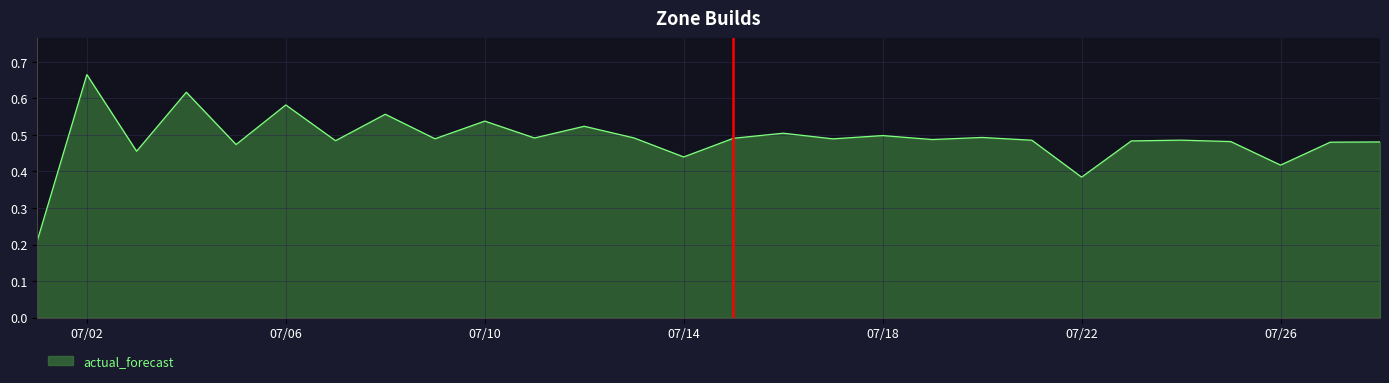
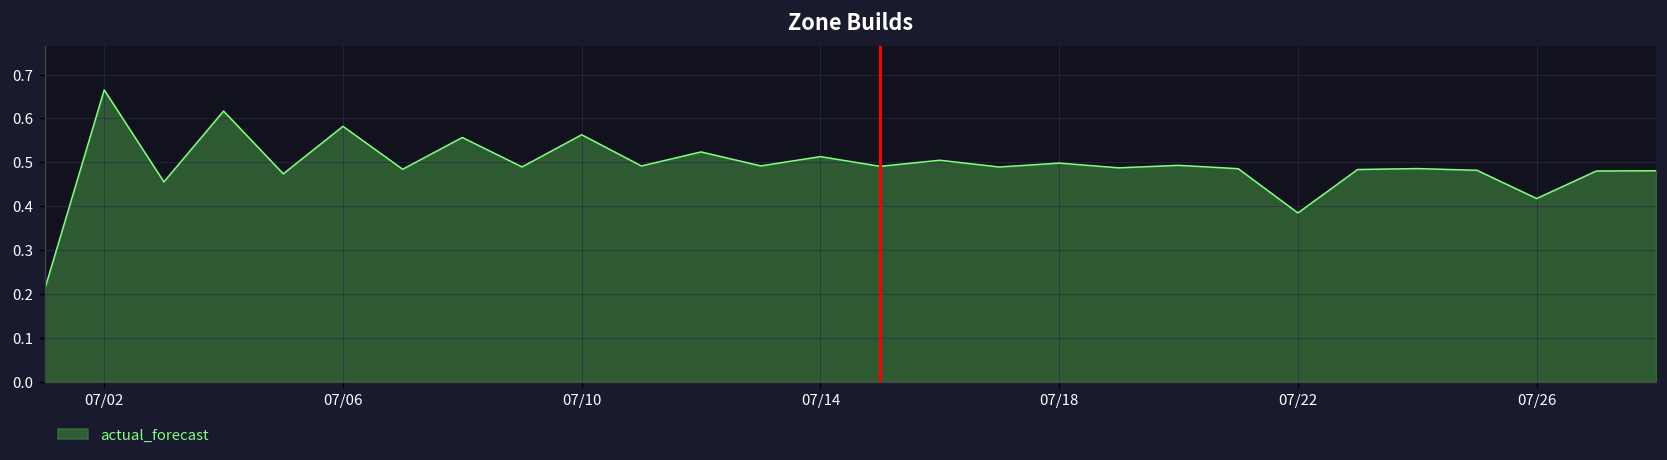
07/10: 0.54 -> 0.56
07/14: 0.44 -> 0.51
